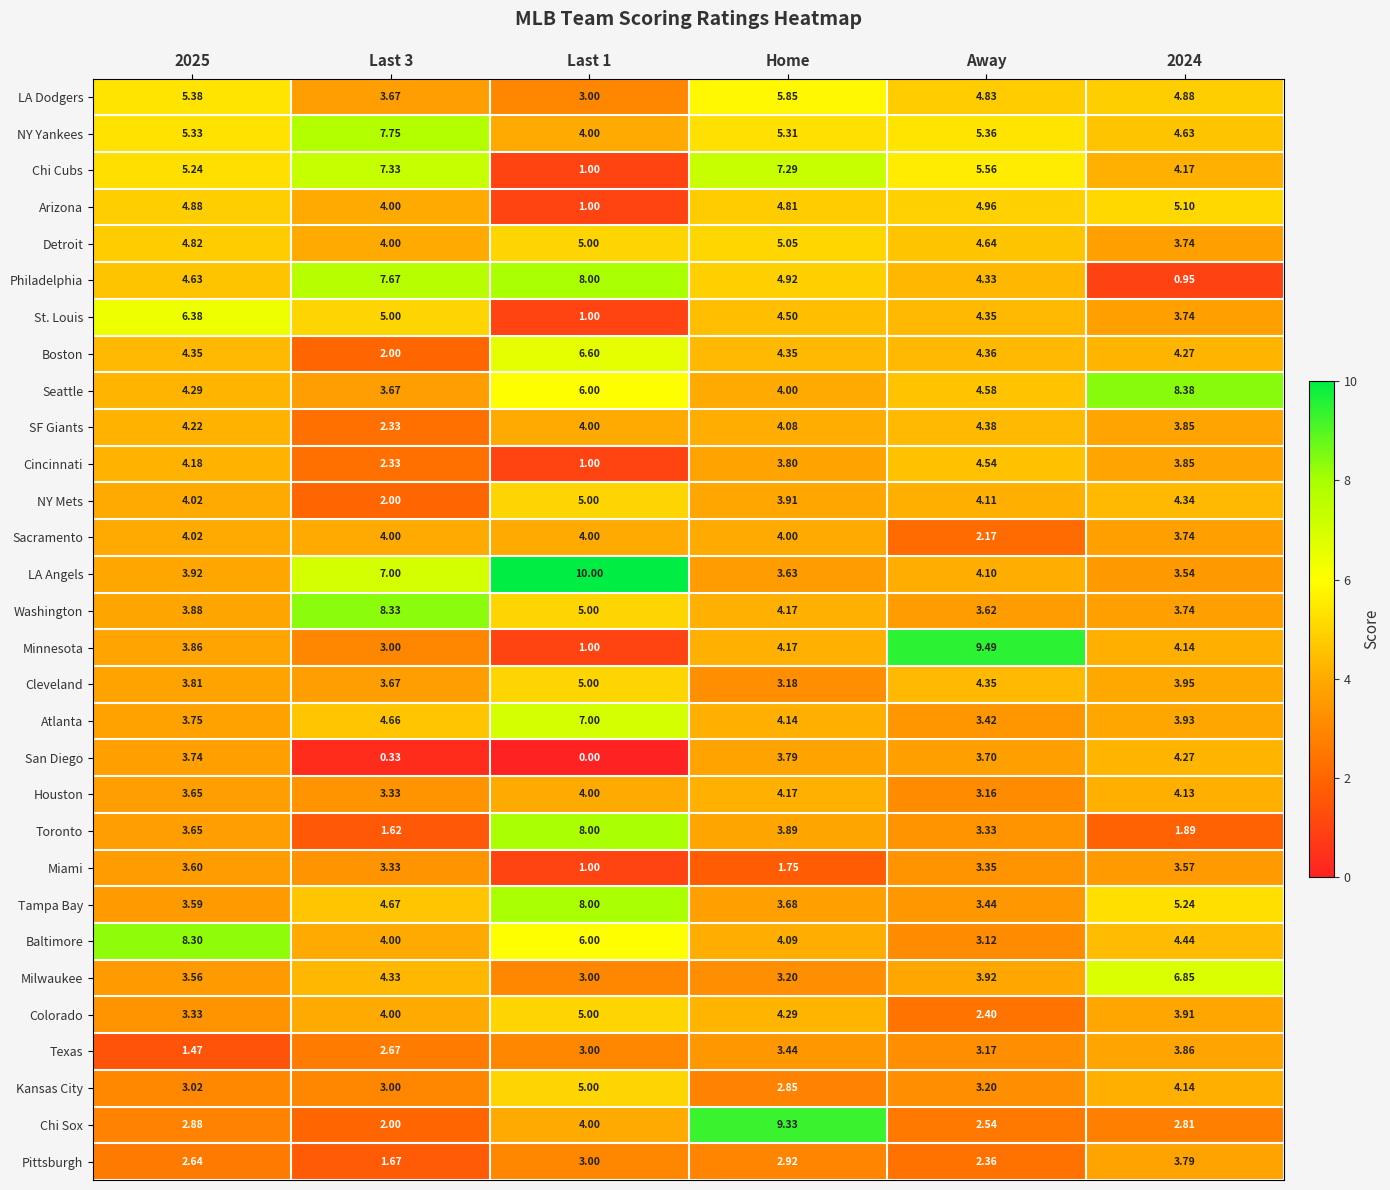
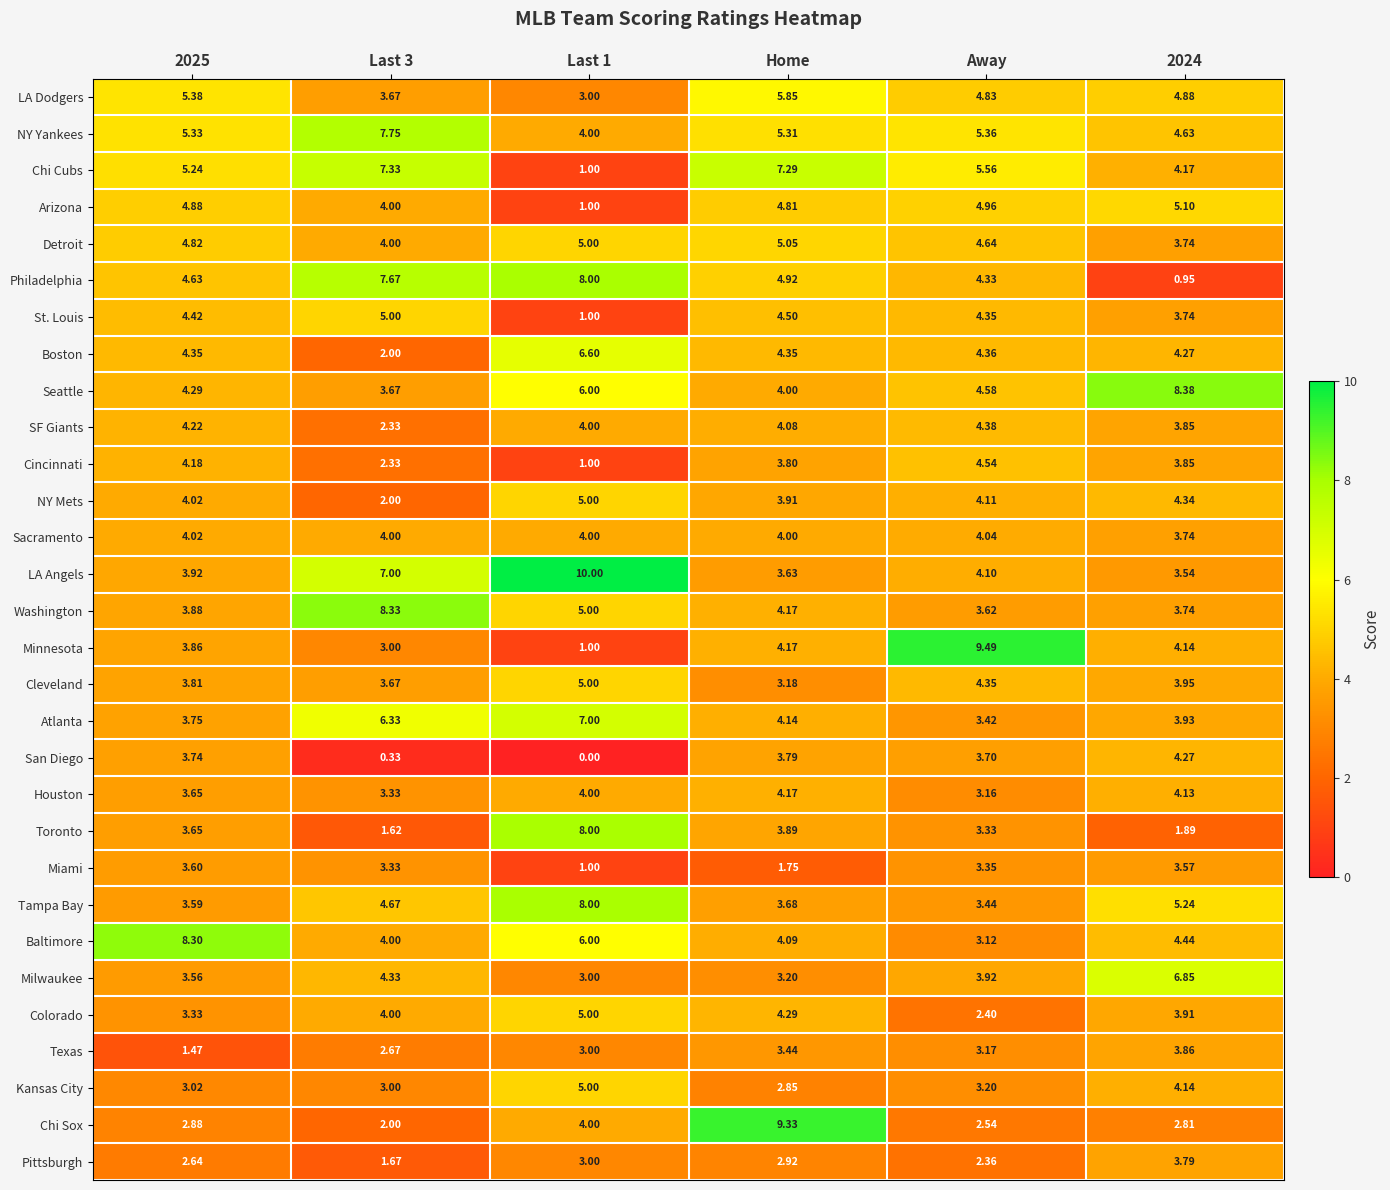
St. Louis, 2025: 6.38 -> 4.42
Sacramento, Away: 2.17 -> 4.04
Atlanta, Last 3: 4.66 -> 6.33
